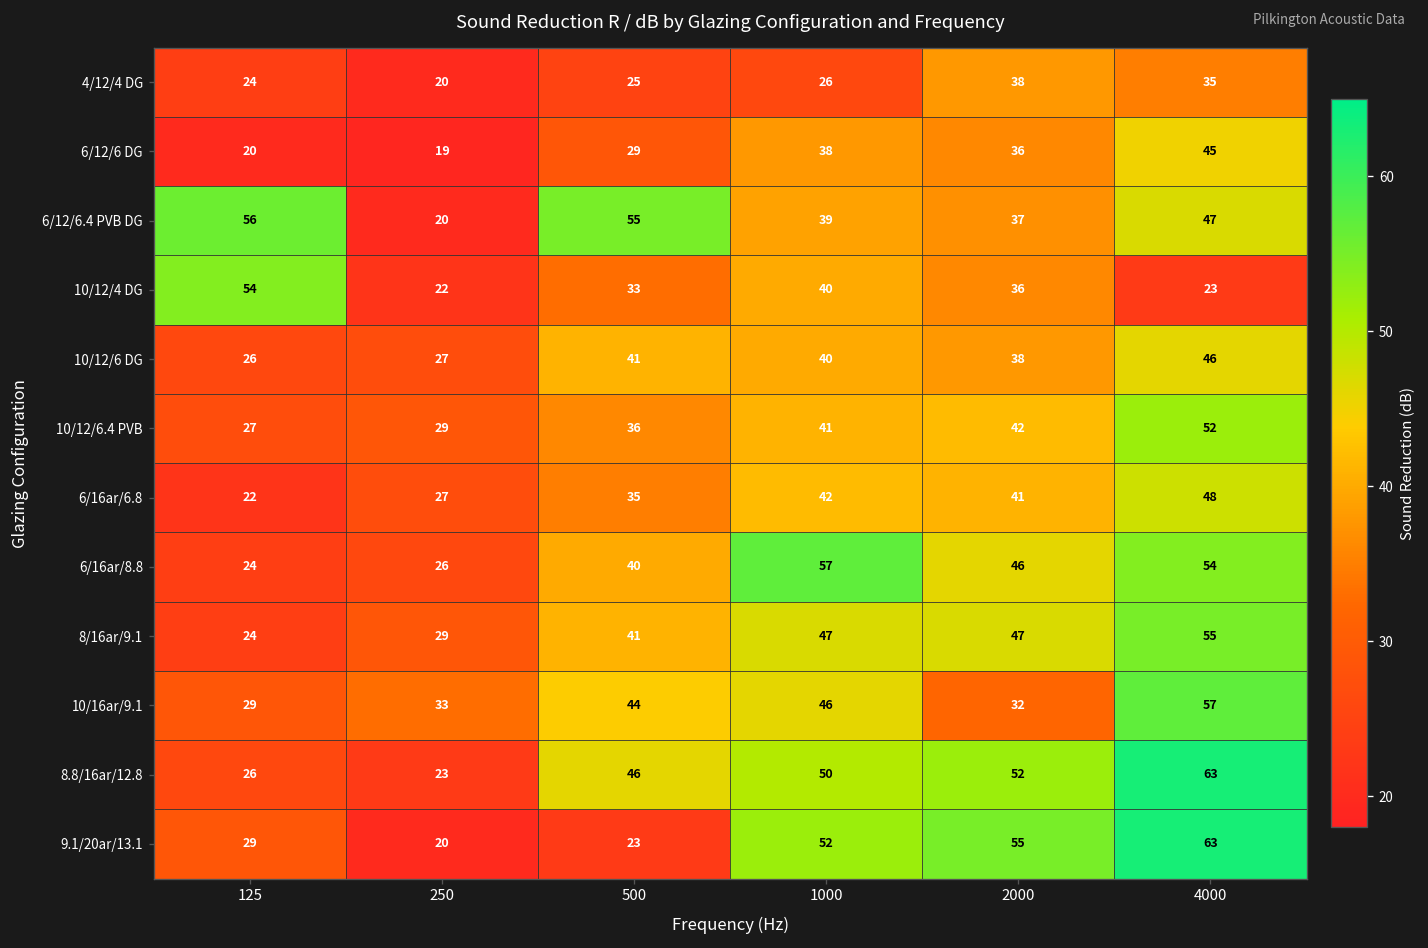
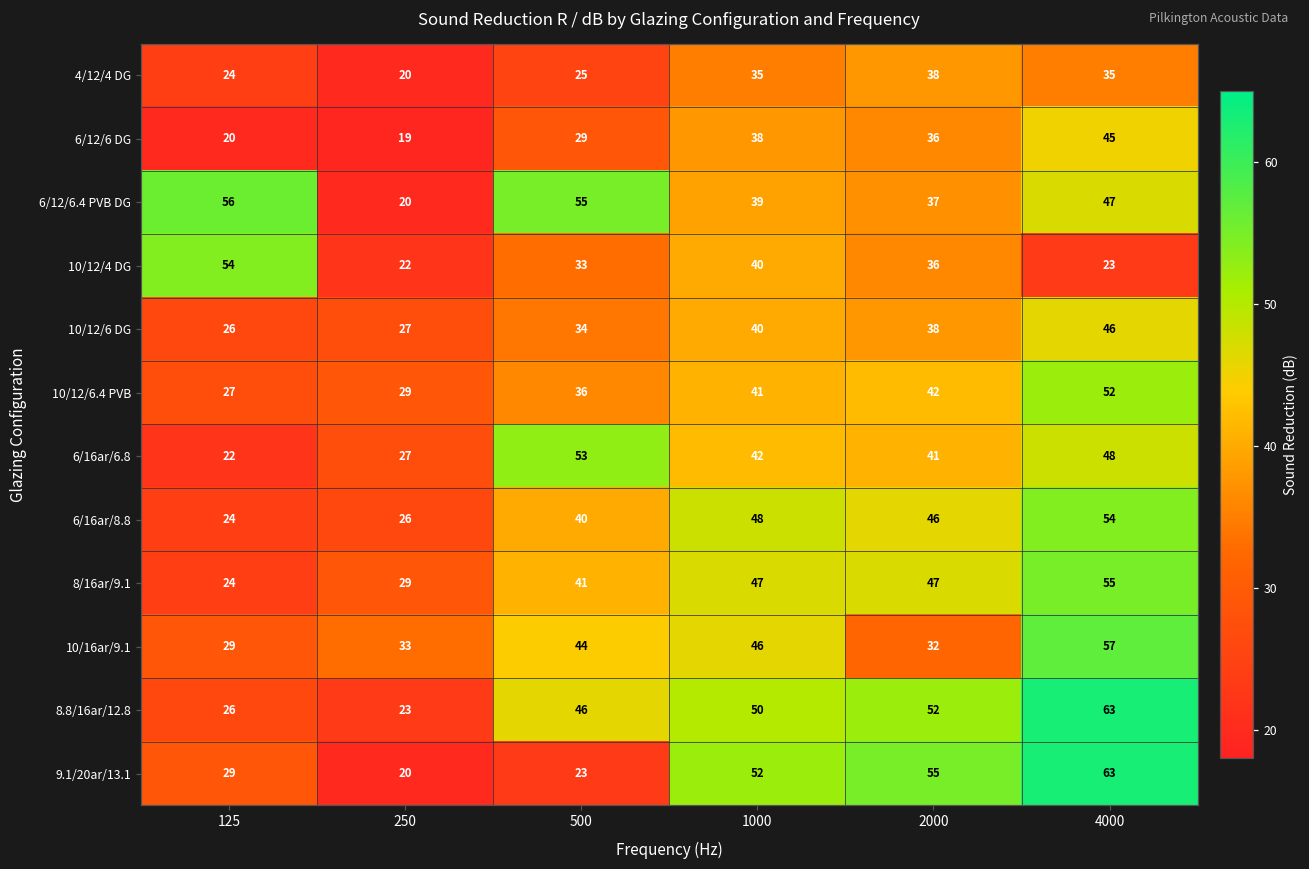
4/12/4 DG, 1000: 26 -> 35
10/12/6 DG, 500: 41 -> 34
6/16ar/6.8, 500: 35 -> 53
6/16ar/8.8, 1000: 57 -> 48
